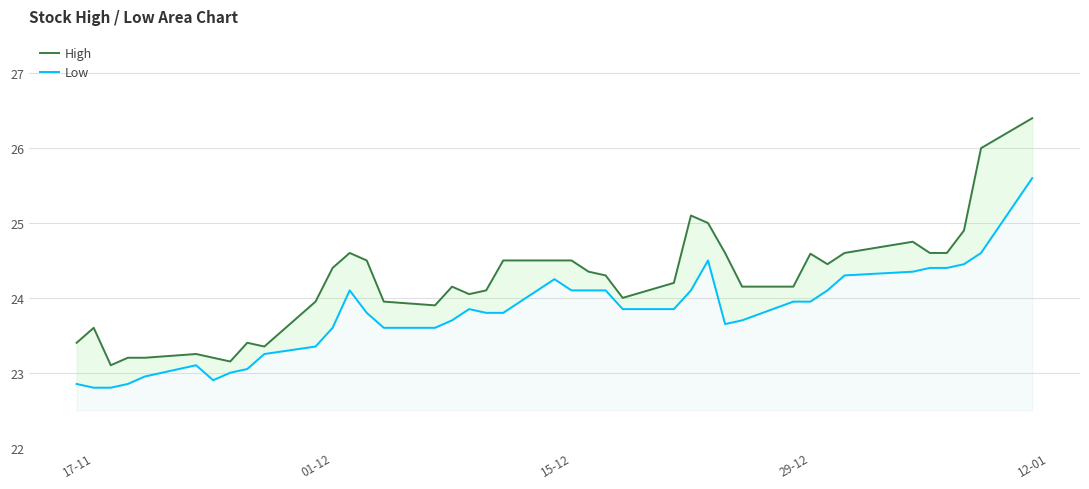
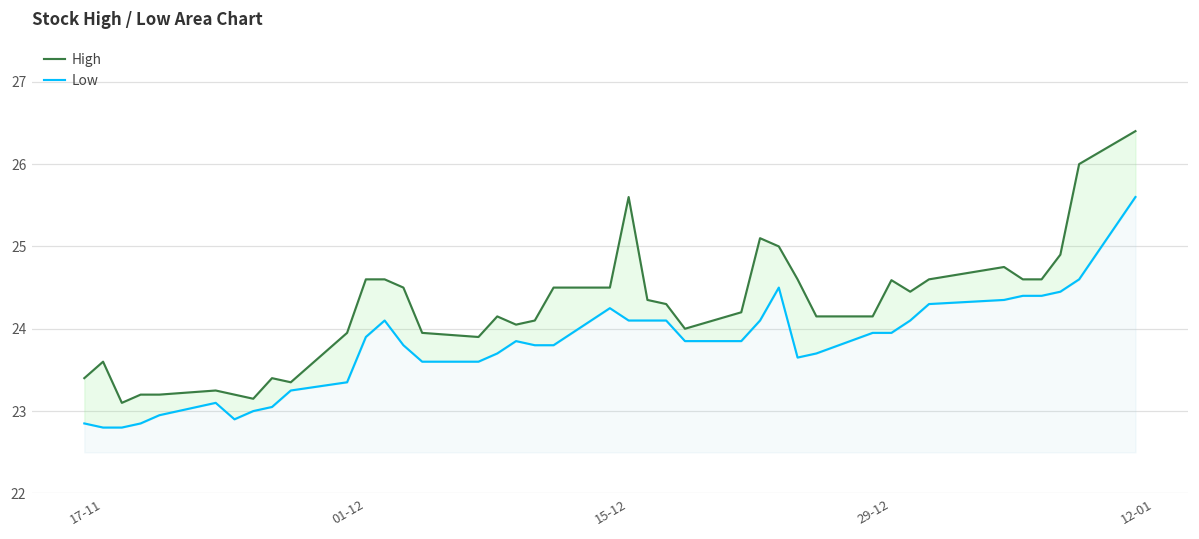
High, 01-12: 24.4 -> 24.6
Low, 01-12: 23.6 -> 23.9
High, 15-12: 24.5 -> 25.6
